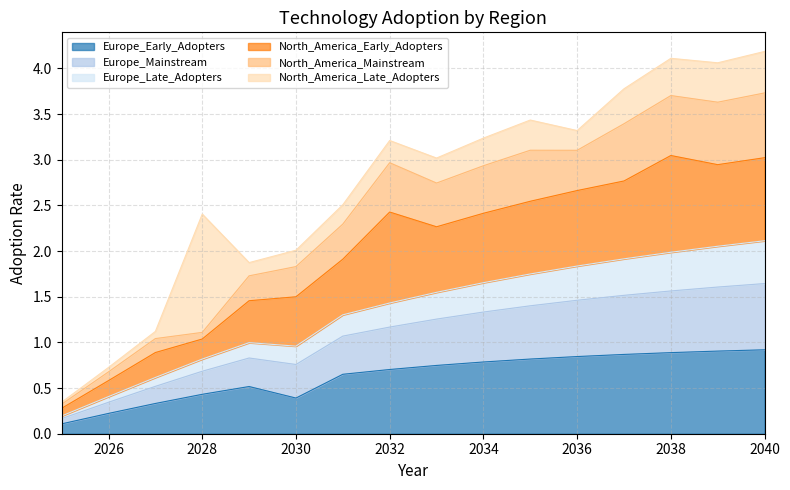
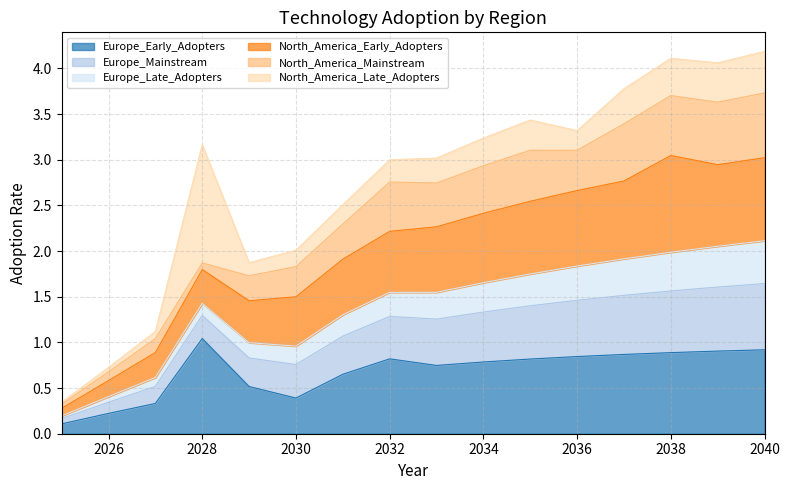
Europe_Early_Adopters, 2028: 0.4 -> 1.0
North_America_Early_Adopters, 2028: 0.2 -> 0.4
Europe_Early_Adopters, 2032: 0.7 -> 0.8
North_America_Early_Adopters, 2032: 1.0 -> 0.7
